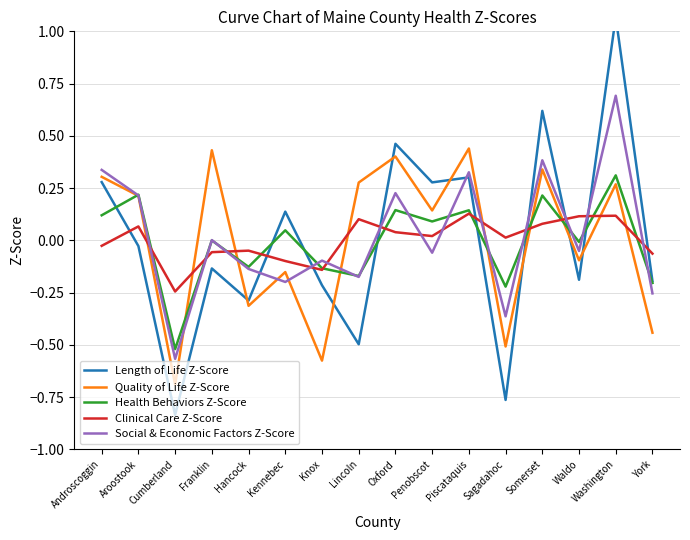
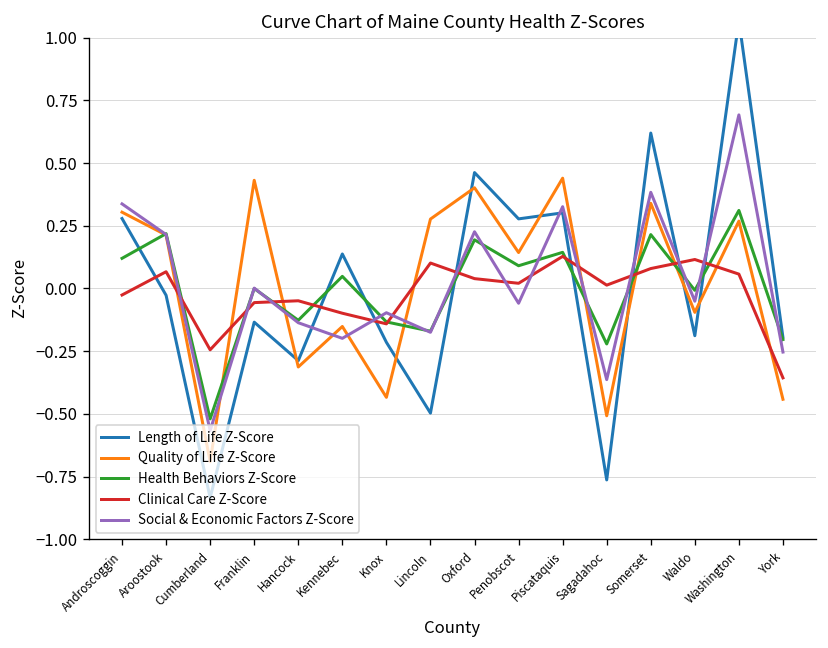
Quality of Life Z-Score, Knox: -0.58 -> -0.43
Health Behaviors Z-Score, Oxford: 0.14 -> 0.19
Clinical Care Z-Score, Washington: 0.12 -> 0.06
Clinical Care Z-Score, York: -0.06 -> -0.36
